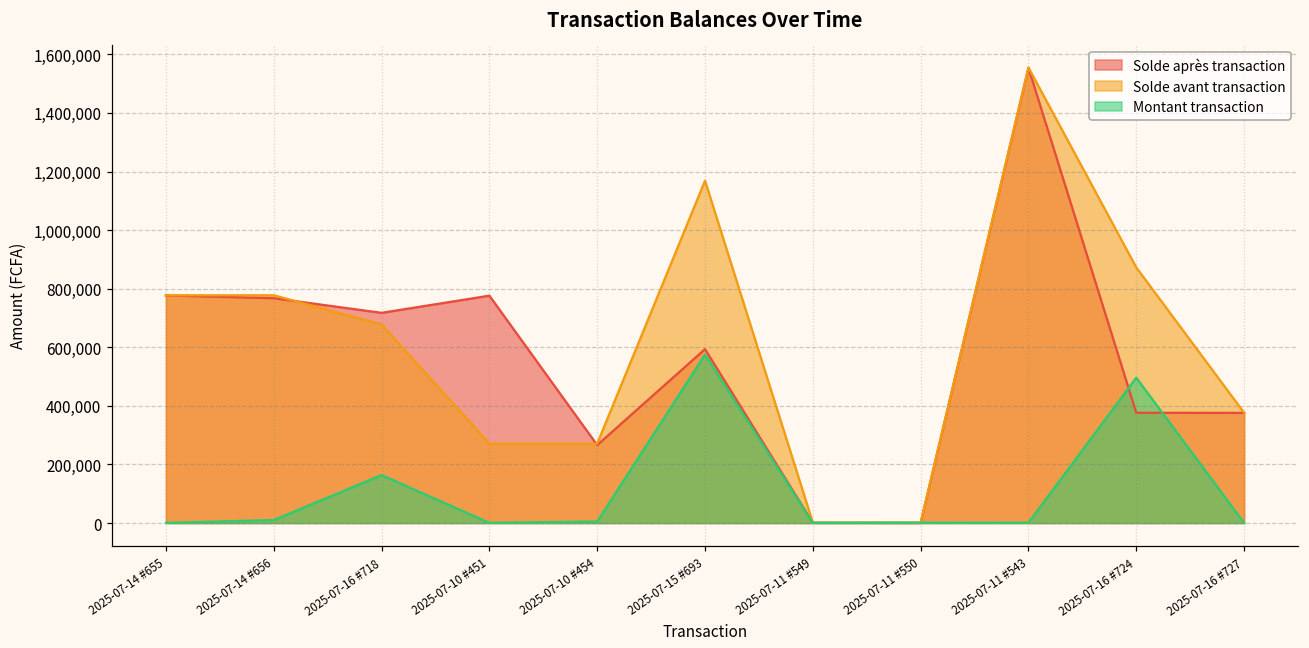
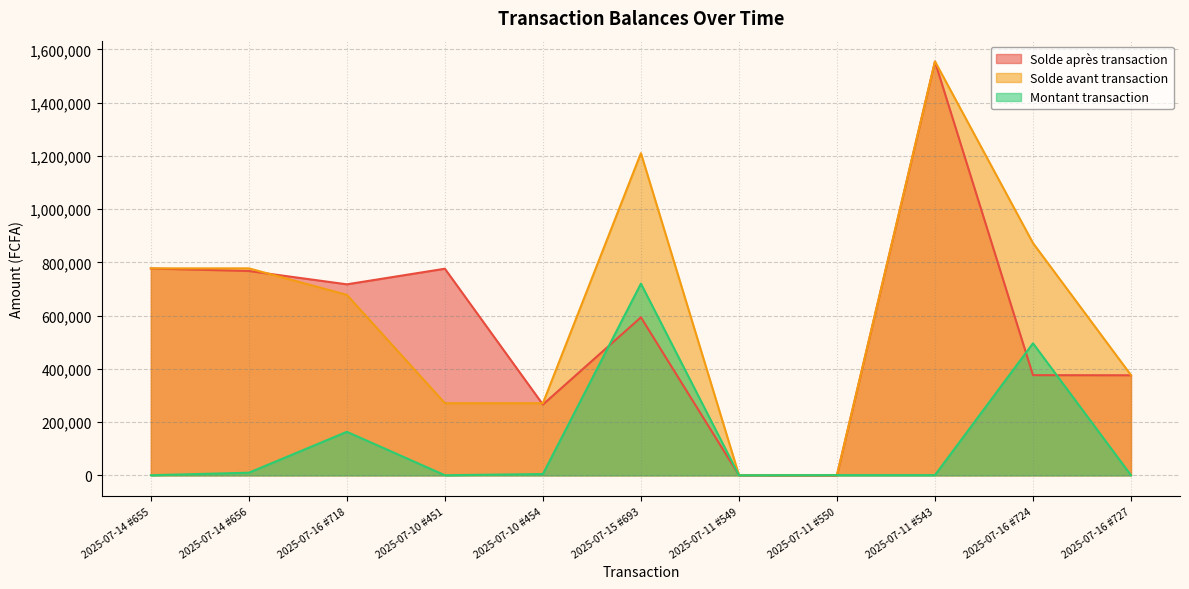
Solde avant transaction, 2025-07-15 #693: 1,170,000 -> 1,210,000
Montant transaction, 2025-07-15 #693: 580,000 -> 720,000
